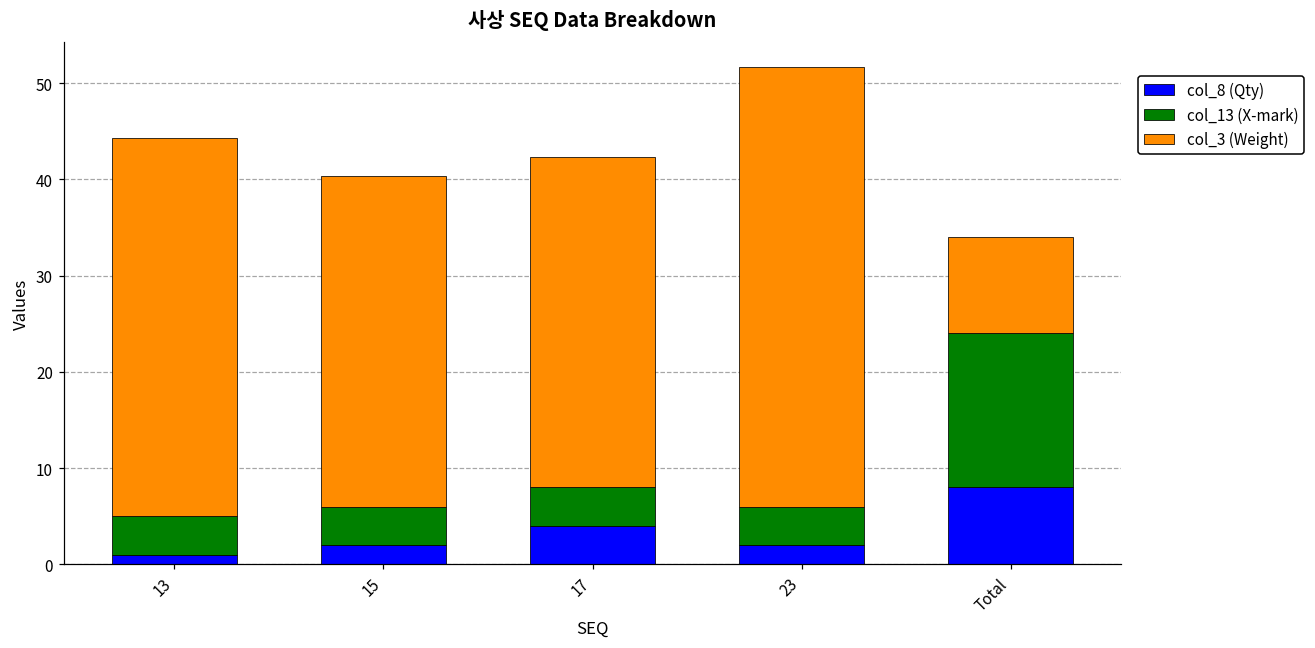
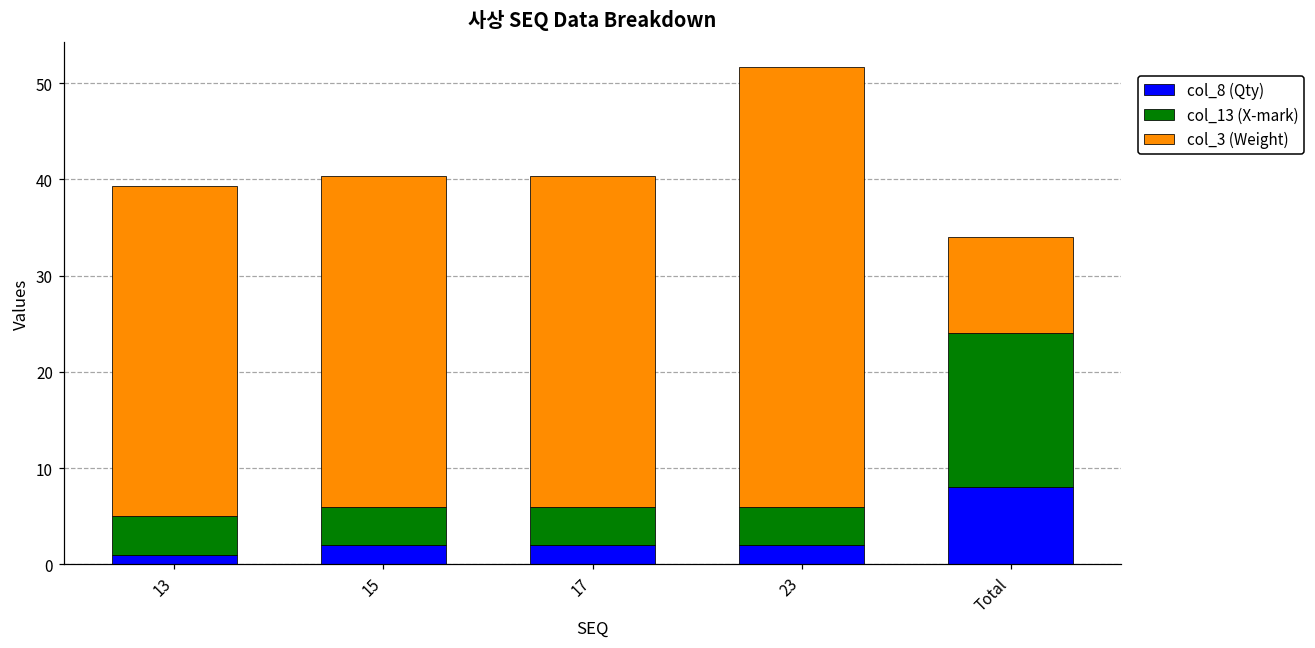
col_3 (Weight), 13: 39 -> 34
col_8 (Qty), 17: 4 -> 2
